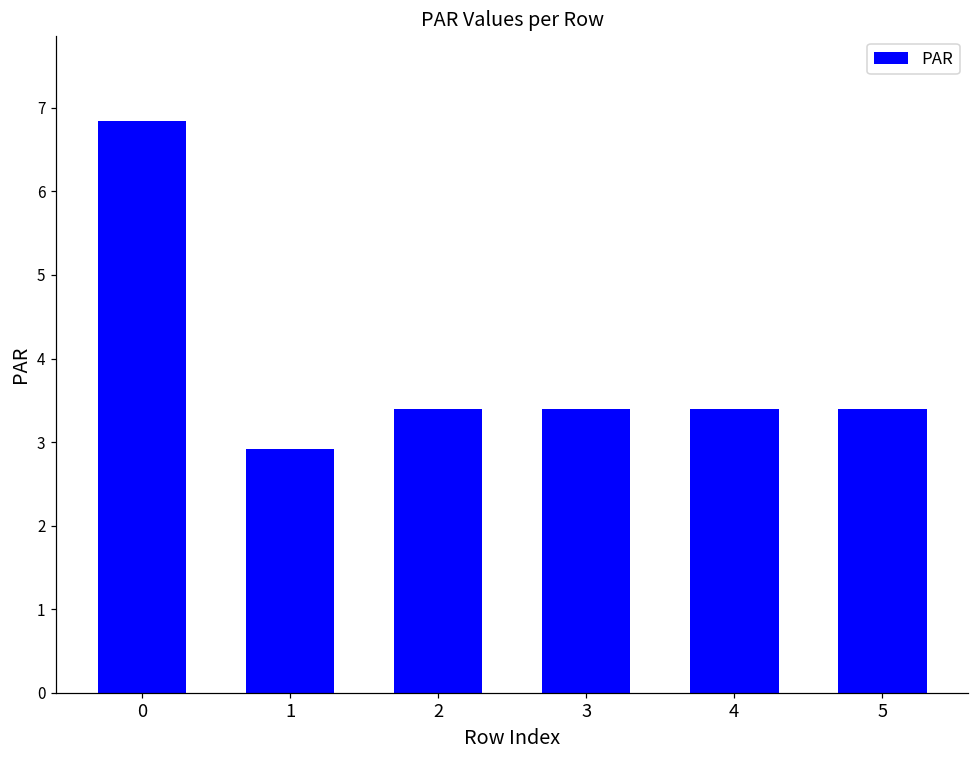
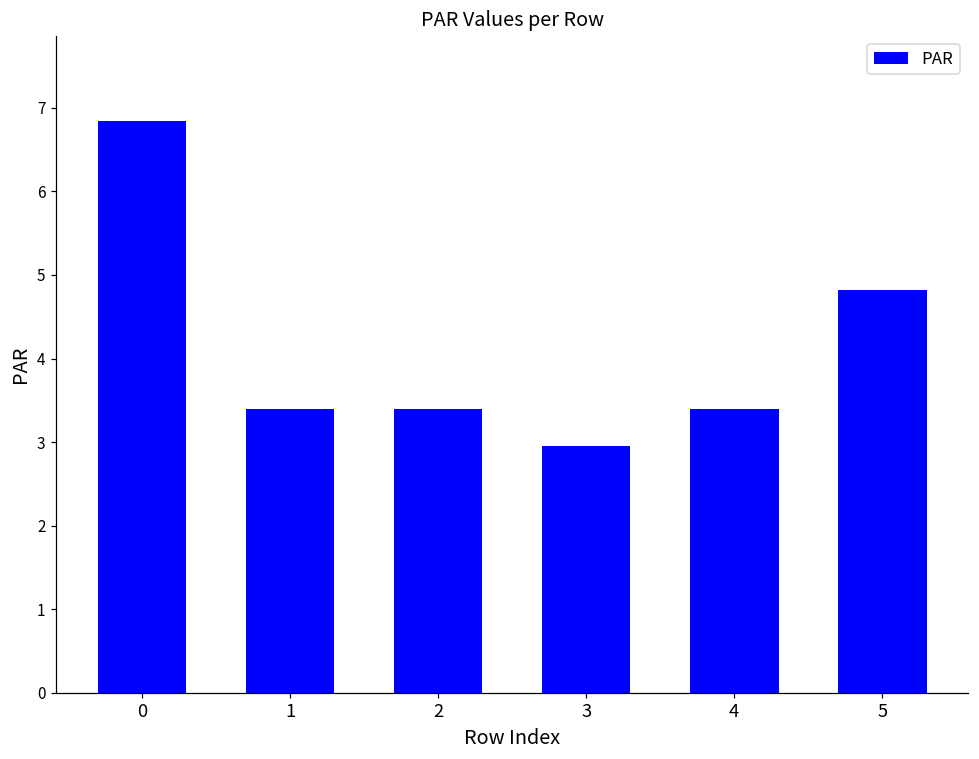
1: 2.9 -> 3.4
3: 3.4 -> 3.0
5: 3.4 -> 4.8
